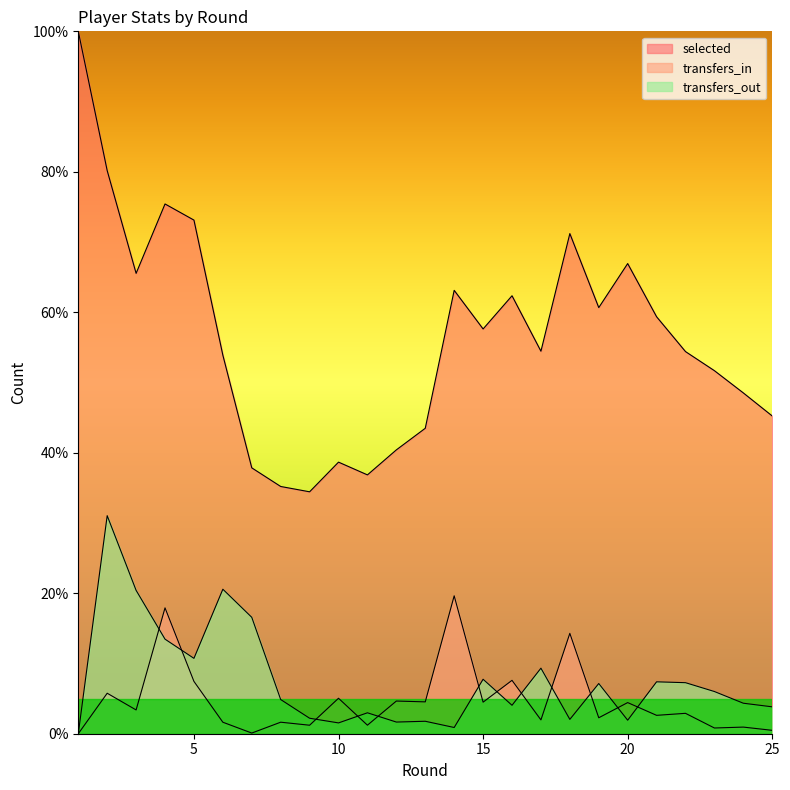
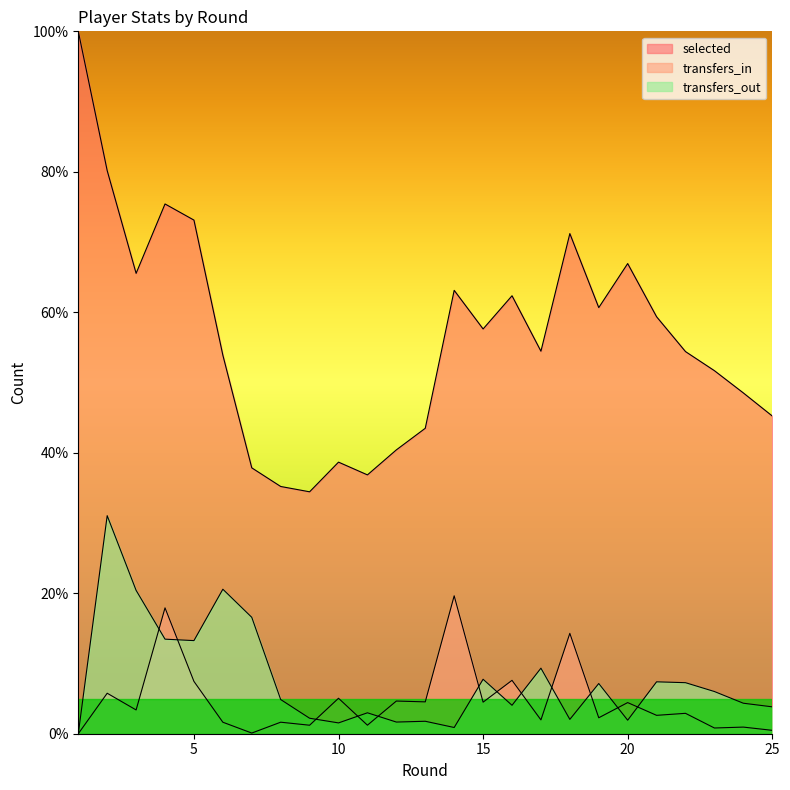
transfers_out, 5: 11% -> 13%
